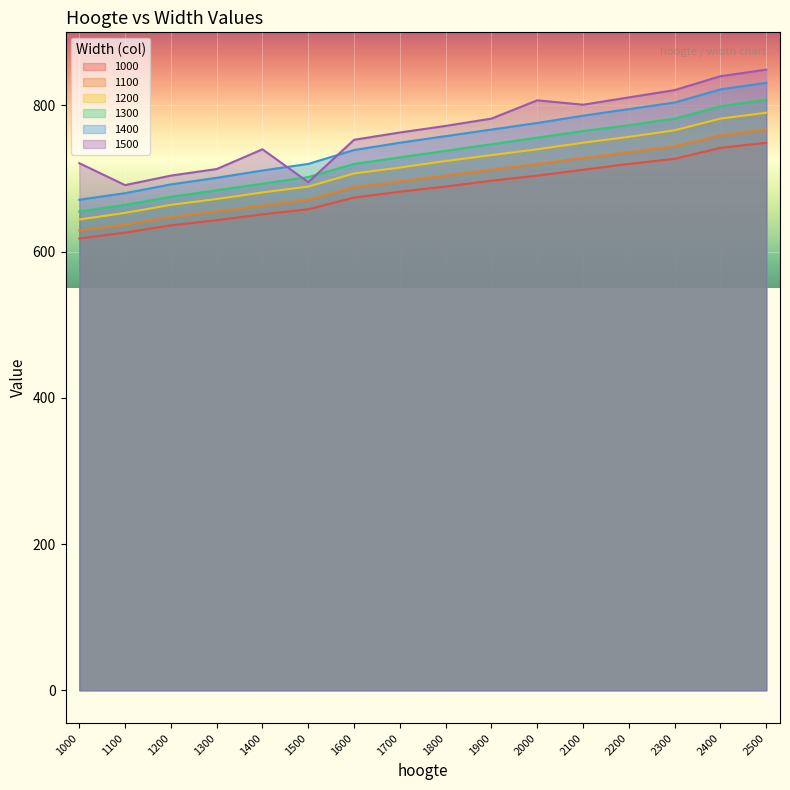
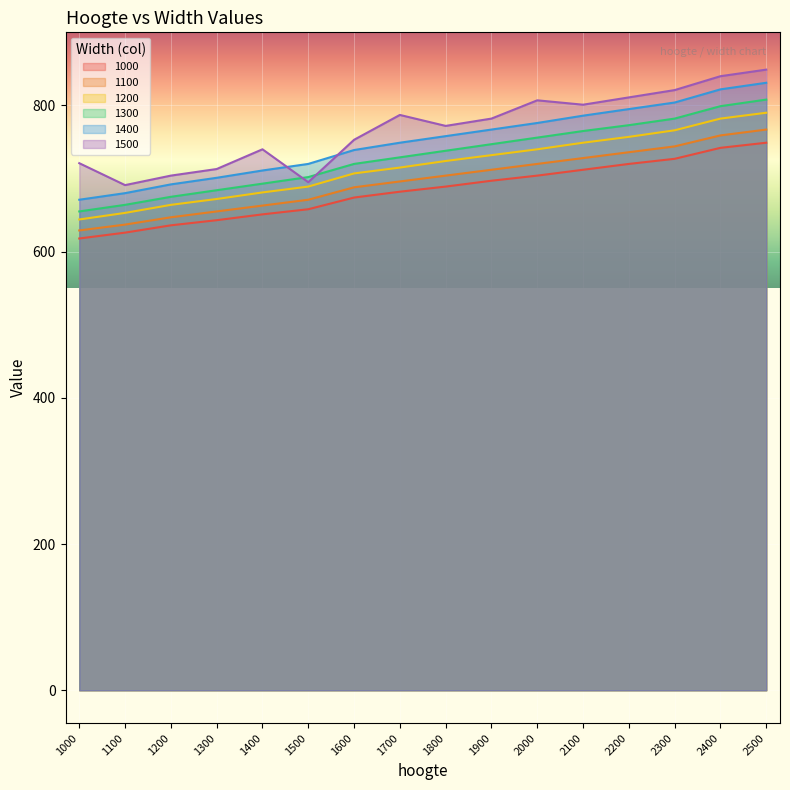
1500, 1700: 760 -> 790
